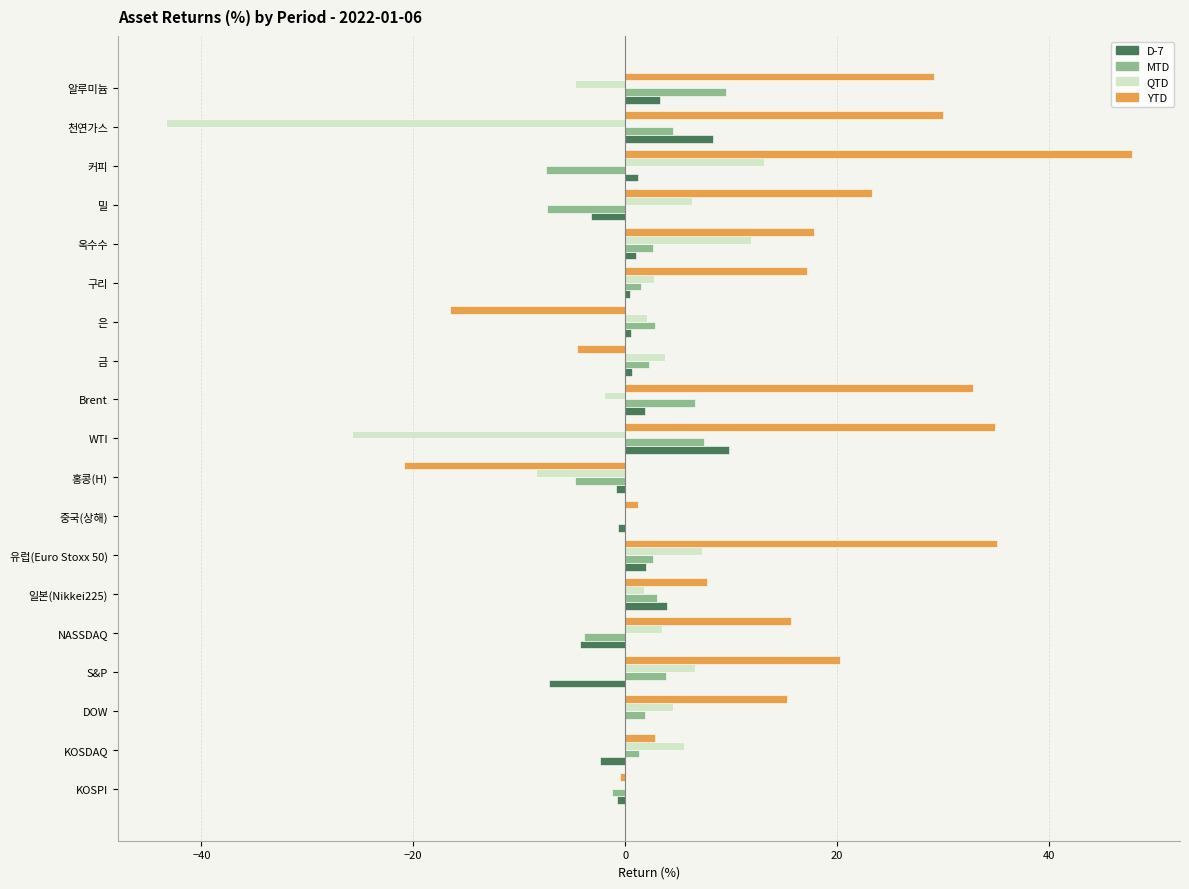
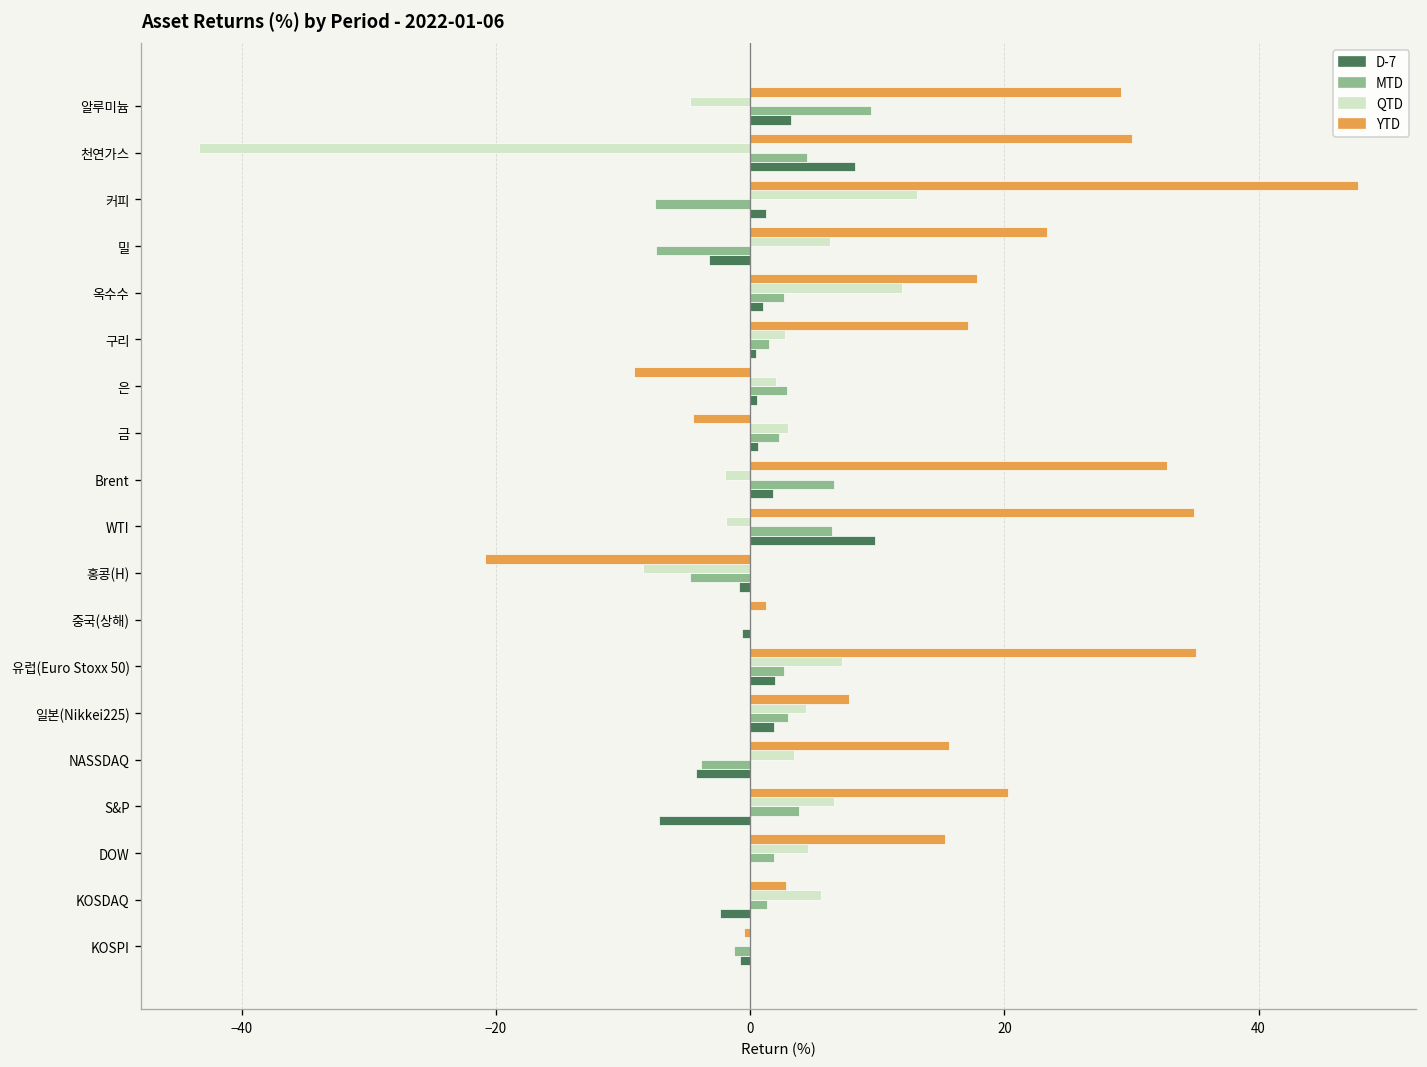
YTD, 은: -16.5 -> -9.1
QTD, 금: 3.7 -> 3.0
QTD, WTI: -25.8 -> -1.9
MTD, WTI: 7.5 -> 6.4
QTD, 일본(Nikkei225): 1.8 -> 4.4
D-7, 일본(Nikkei225): 3.9 -> 1.8
